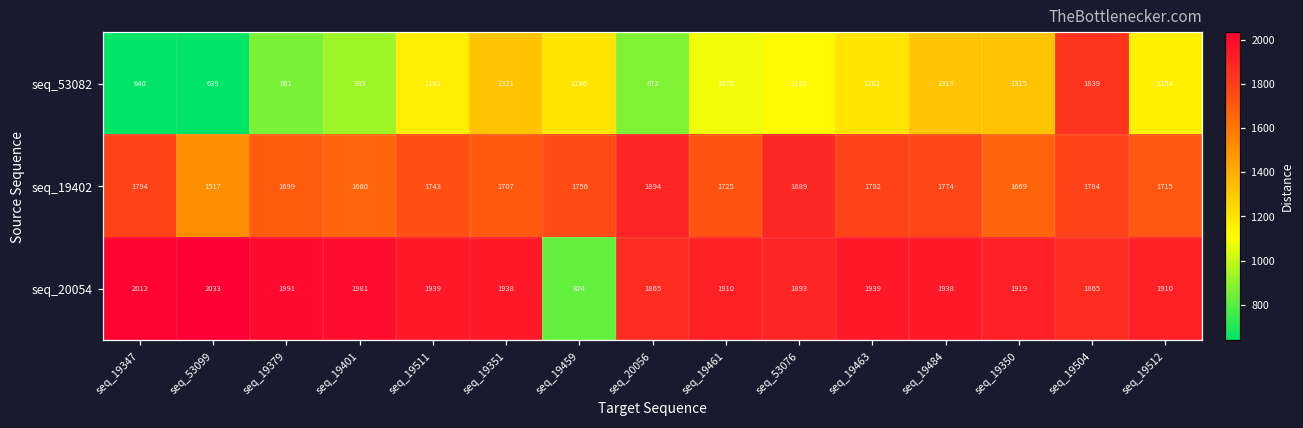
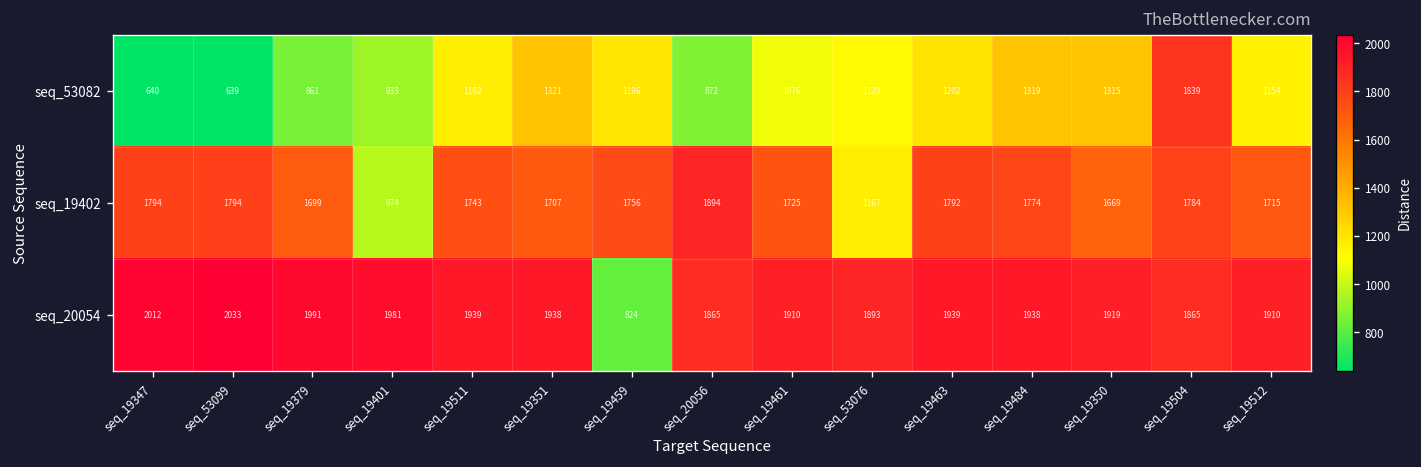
seq_19402, seq_53099: 1517 -> 1794
seq_19402, seq_19401: 1660 -> 974
seq_19402, seq_53076: 1889 -> 1167
